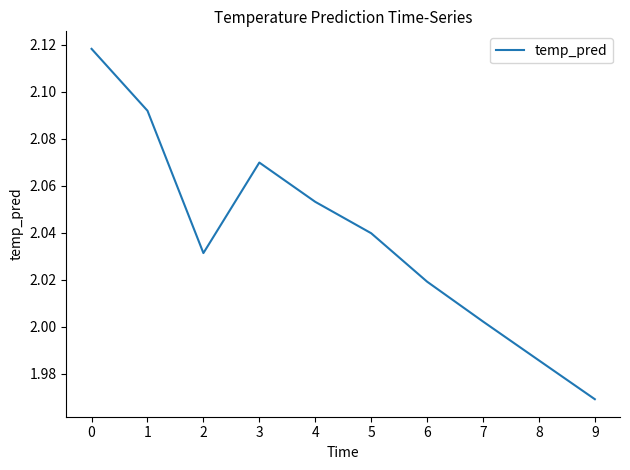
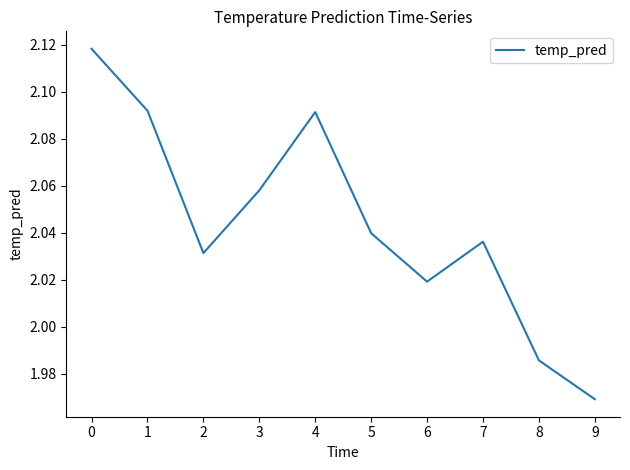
3: 2.070 -> 2.058
4: 2.053 -> 2.091
7: 2.002 -> 2.036
